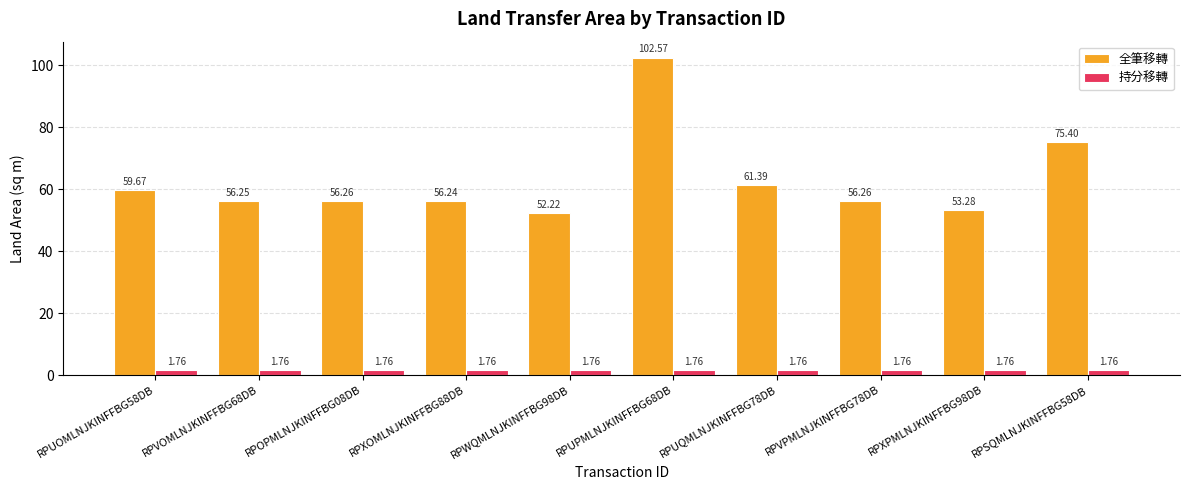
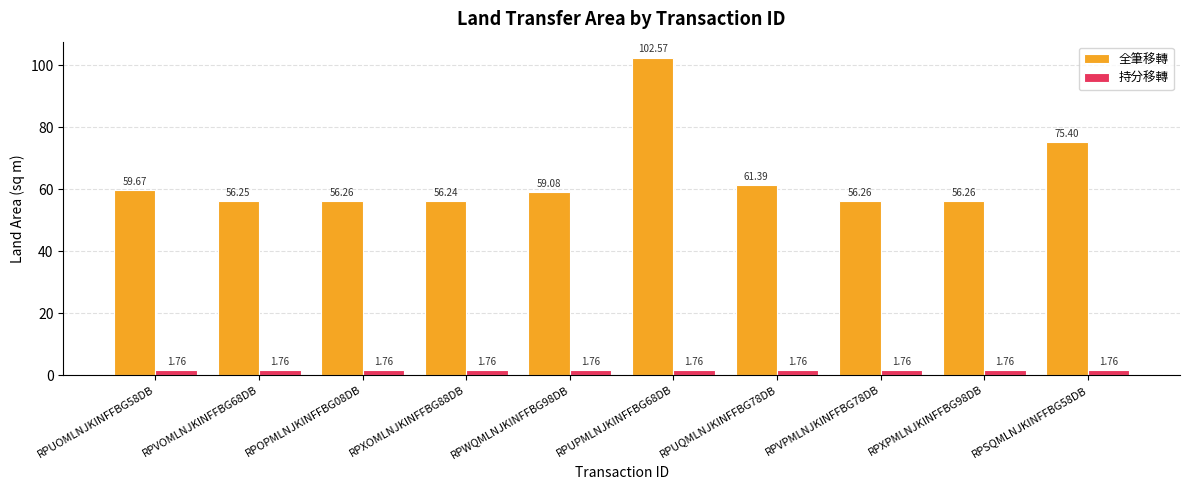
全筆移轉, RPWQMLNJKINFFBG98DB: 52.22 -> 59.08
全筆移轉, RPXPMLNJKINFFBG98DB: 53.28 -> 56.26
